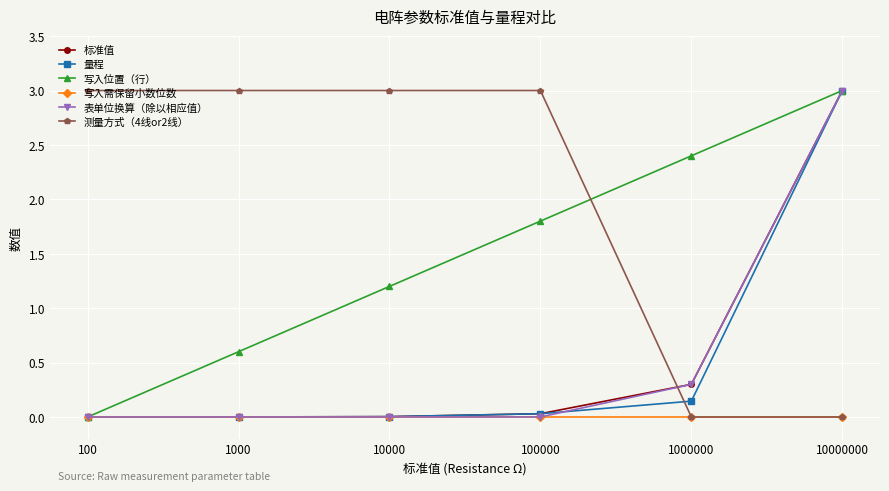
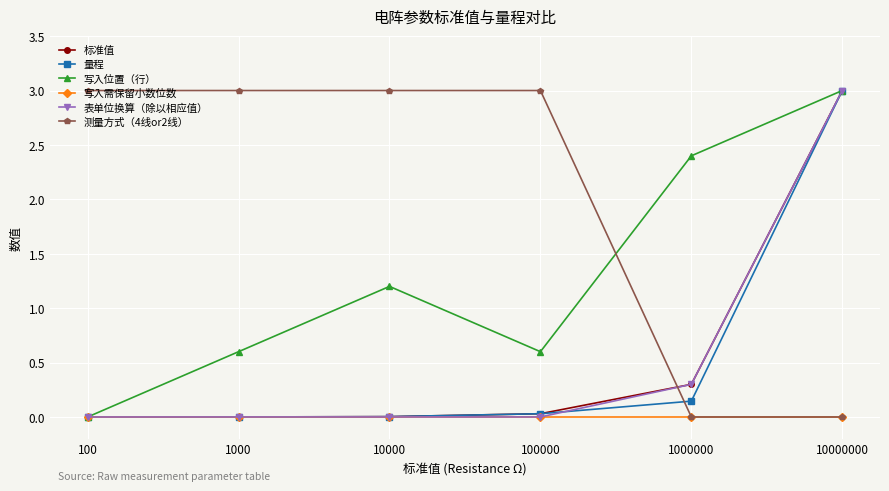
写入位置（行）, 100000: 1.80 -> 0.60
